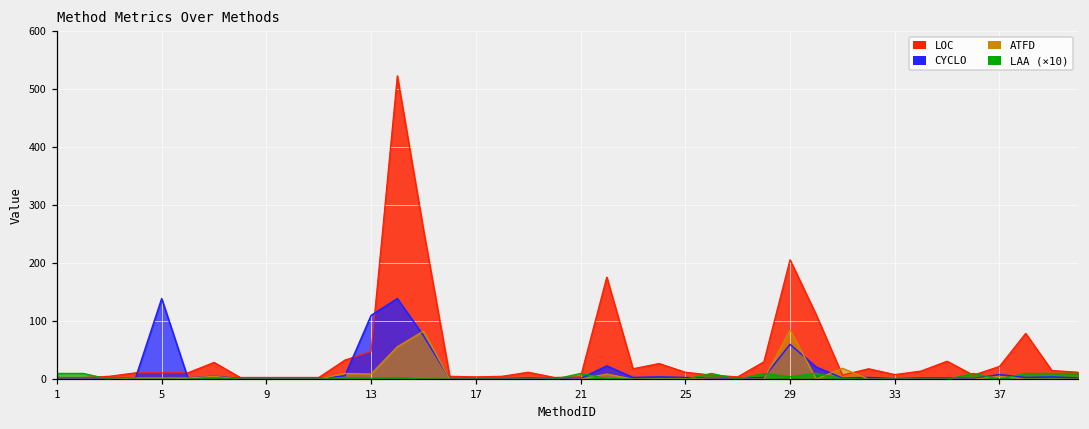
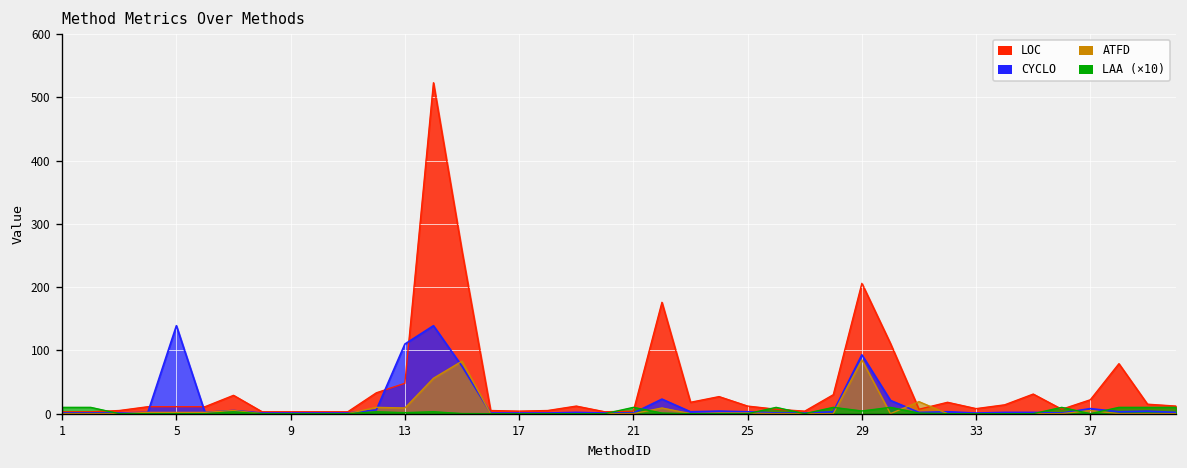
CYCLO, 29: 60 -> 90
